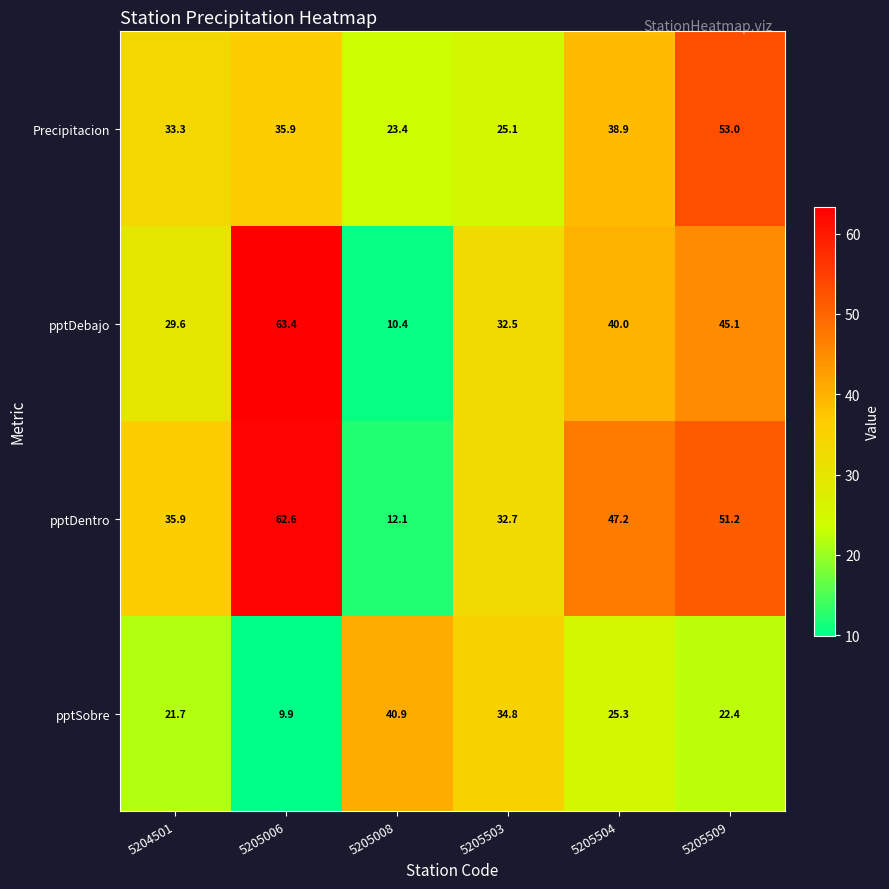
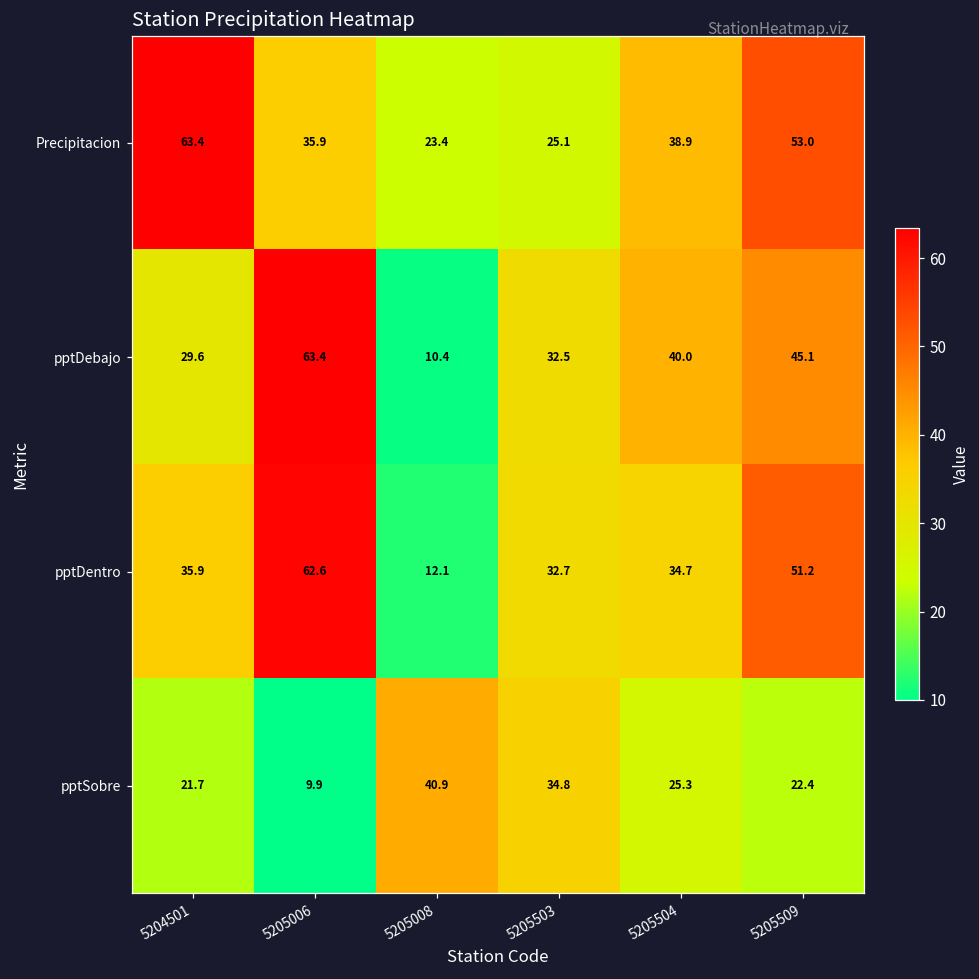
Precipitacion, 5204501: 33.3 -> 63.4
pptDentro, 5205504: 47.2 -> 34.7
